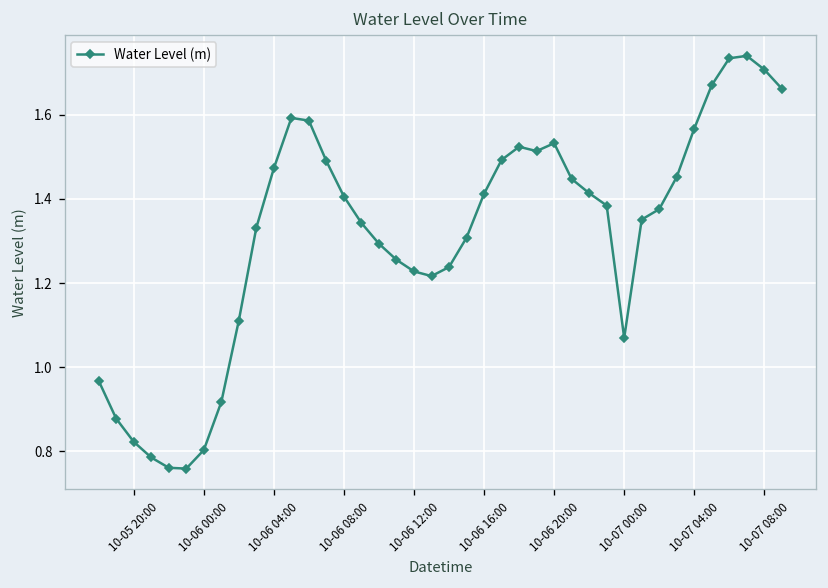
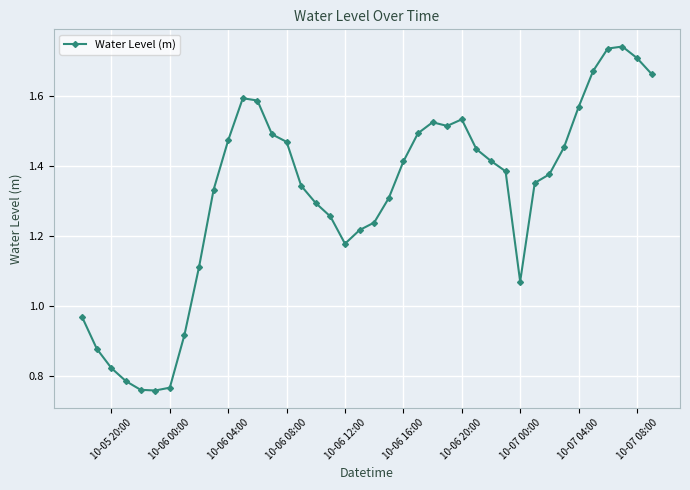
10-06 00:00: 0.80 -> 0.77
10-06 08:00: 1.41 -> 1.47
10-06 12:00: 1.23 -> 1.18
